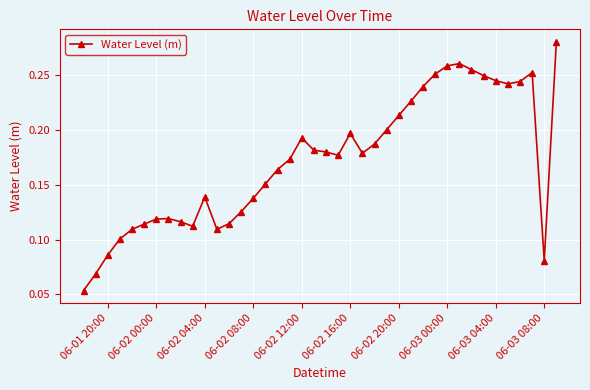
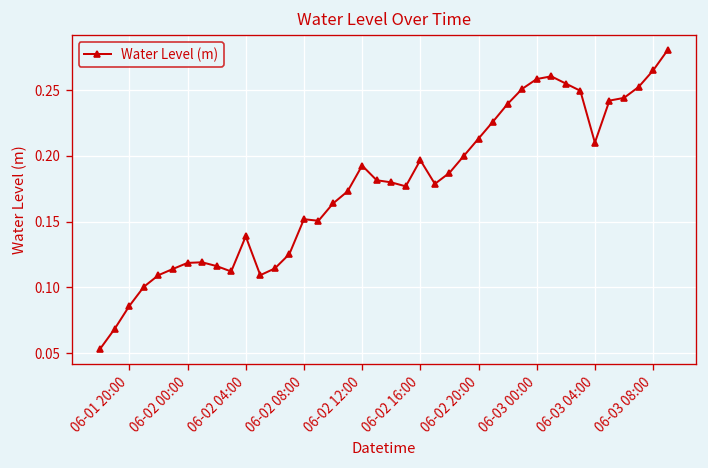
06-02 08:00: 0.138 -> 0.152
06-03 04:00: 0.245 -> 0.210
06-03 08:00: 0.081 -> 0.265
